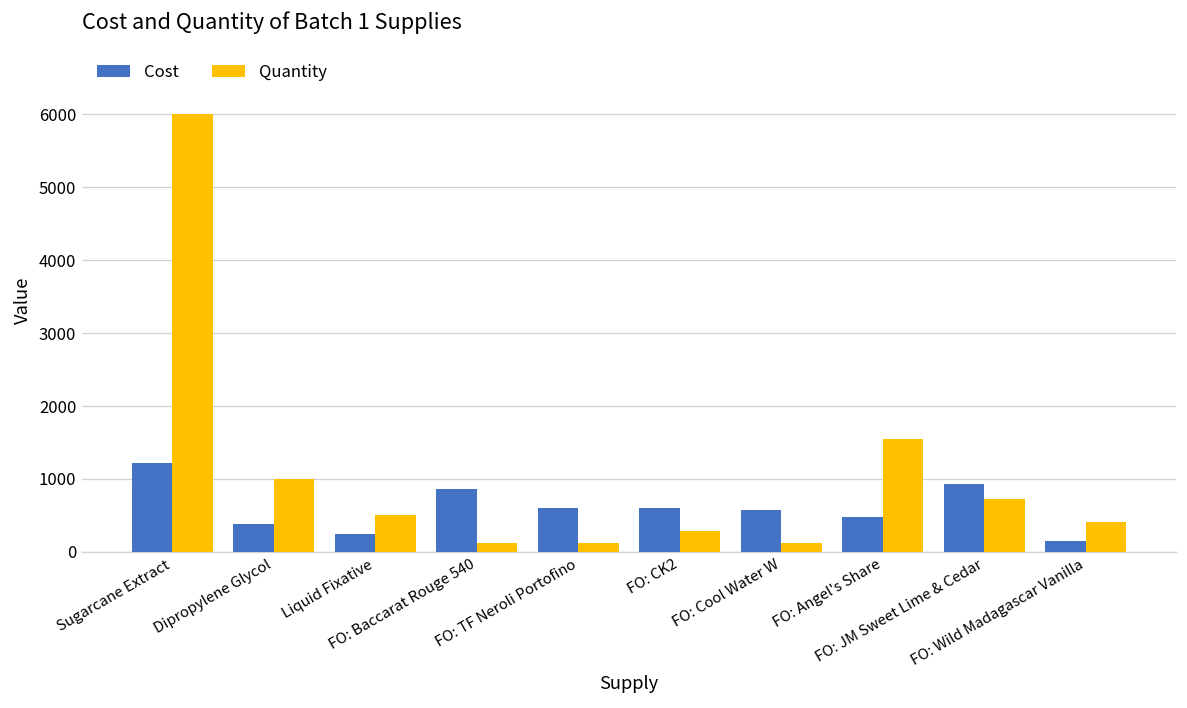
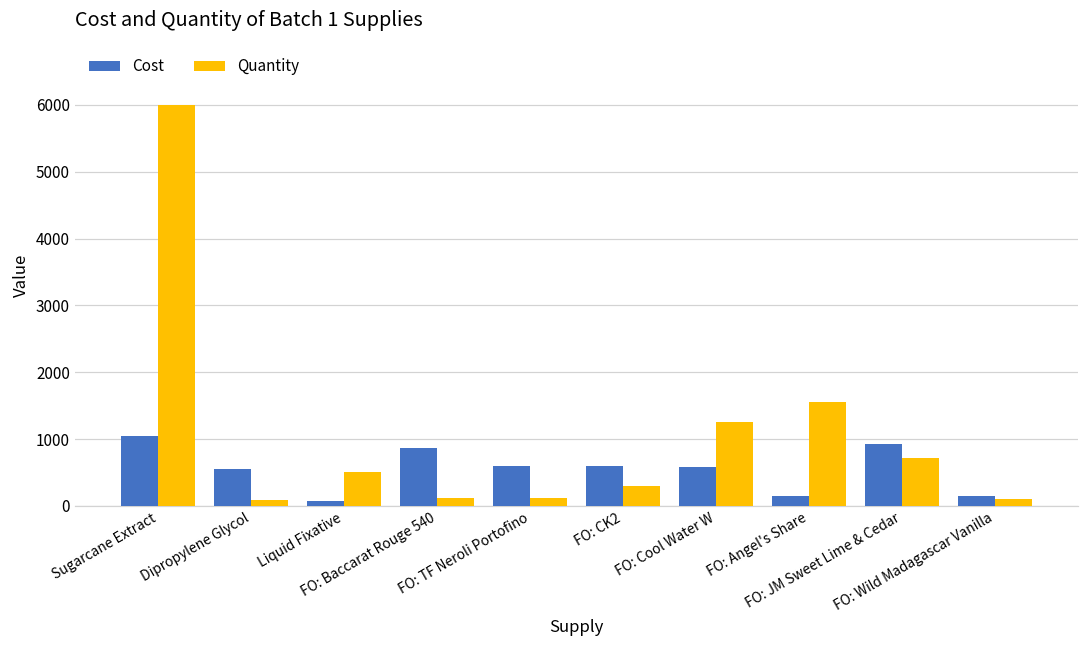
Cost, Sugarcane Extract: 1200 -> 1100
Cost, Dipropylene Glycol: 400 -> 500
Quantity, Dipropylene Glycol: 1000 -> 100
Cost, Liquid Fixative: 200 -> 100
Quantity, FO: Cool Water W: 100 -> 1300
Cost, FO: Angel's Share: 500 -> 100
Quantity, FO: Wild Madagascar Vanilla: 400 -> 100
